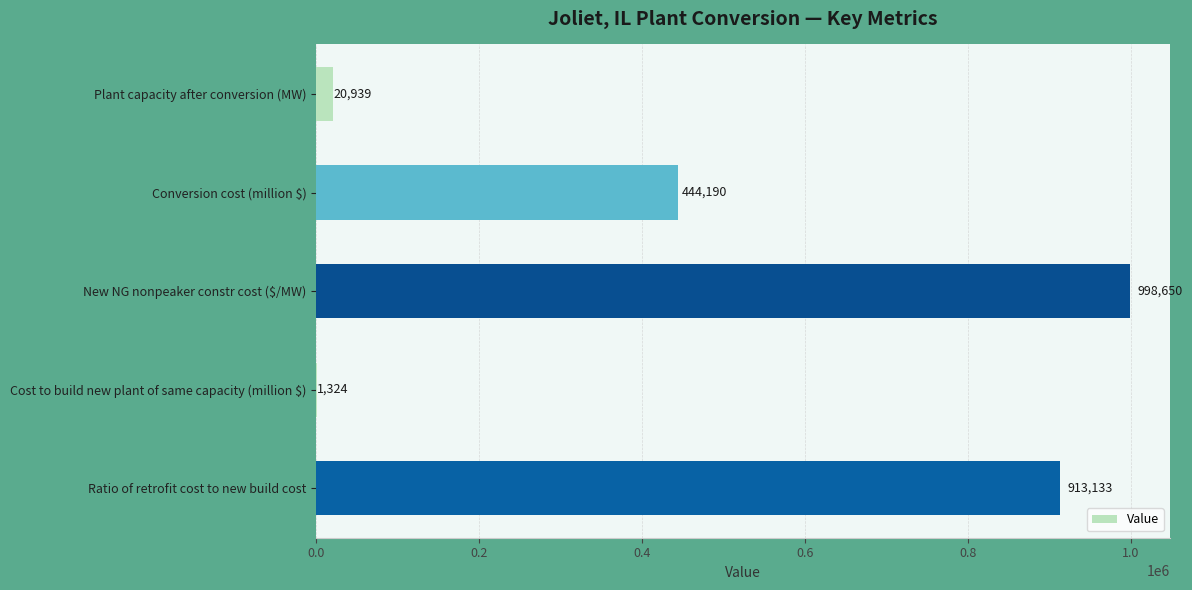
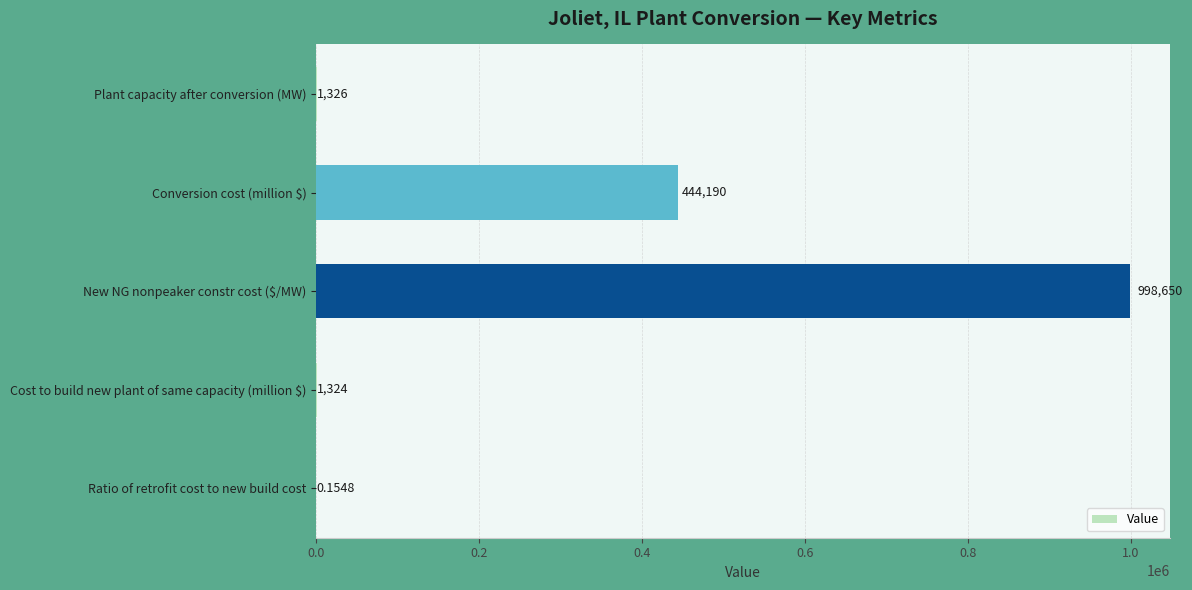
Plant capacity after conversion (MW): 20,939 -> 1,326
Ratio of retrofit cost to new build cost: 913,133 -> 0.1548
